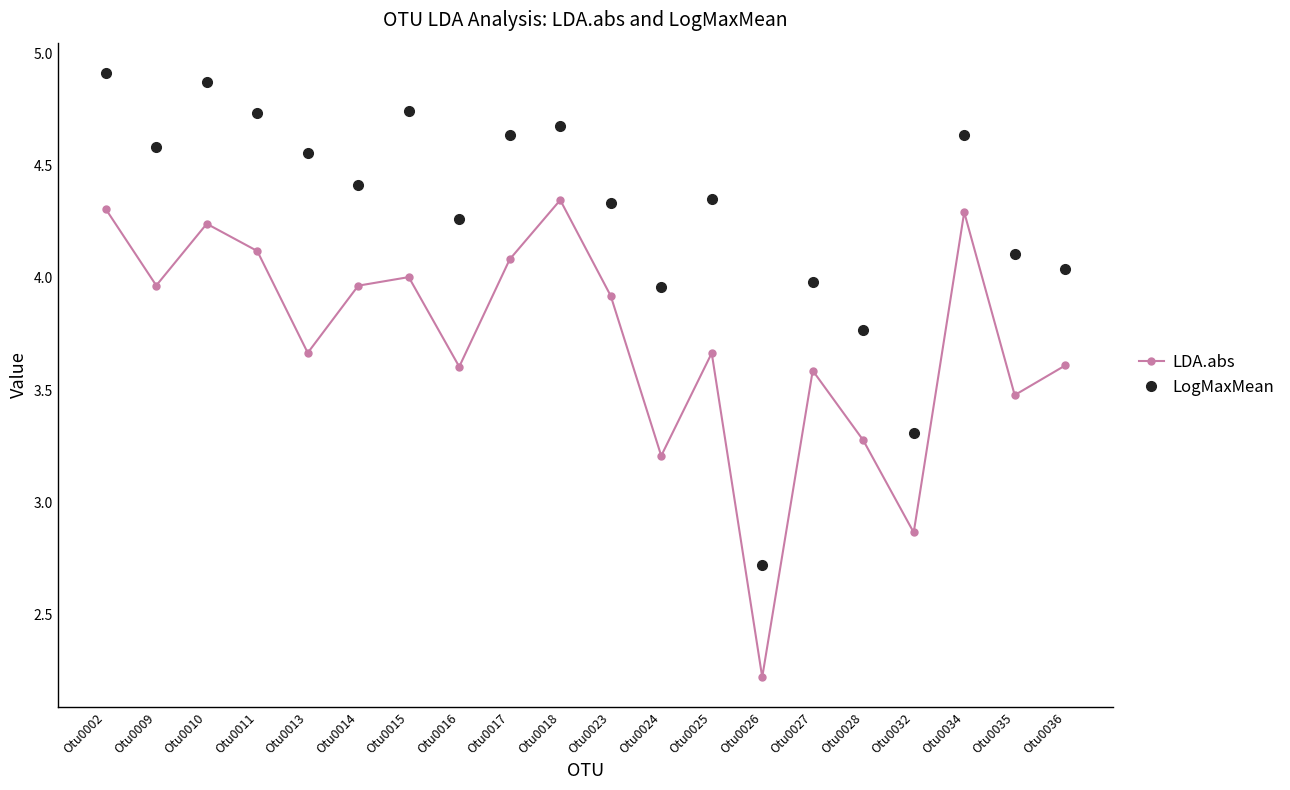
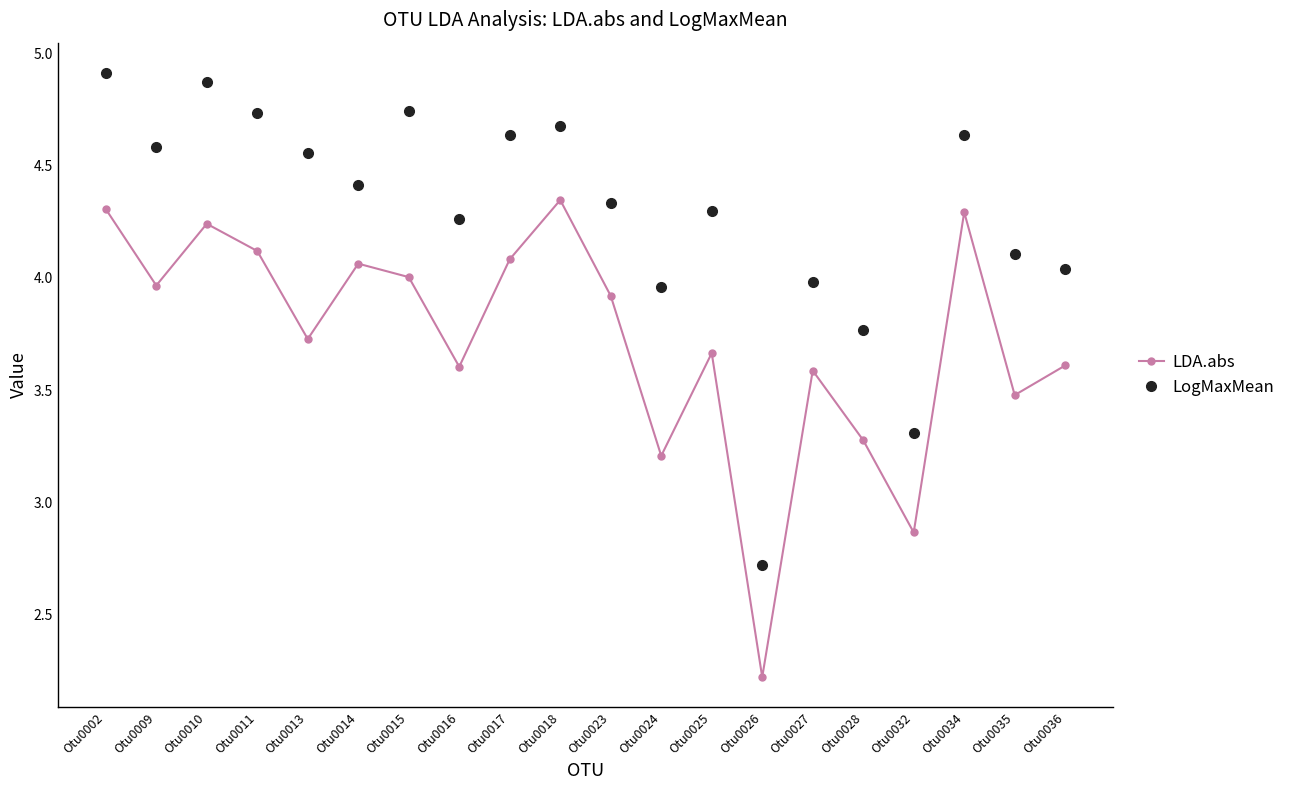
LDA.abs, Otu0013: 3.67 -> 3.73
LDA.abs, Otu0014: 3.97 -> 4.06
LogMaxMean, Otu0025: 4.35 -> 4.30
